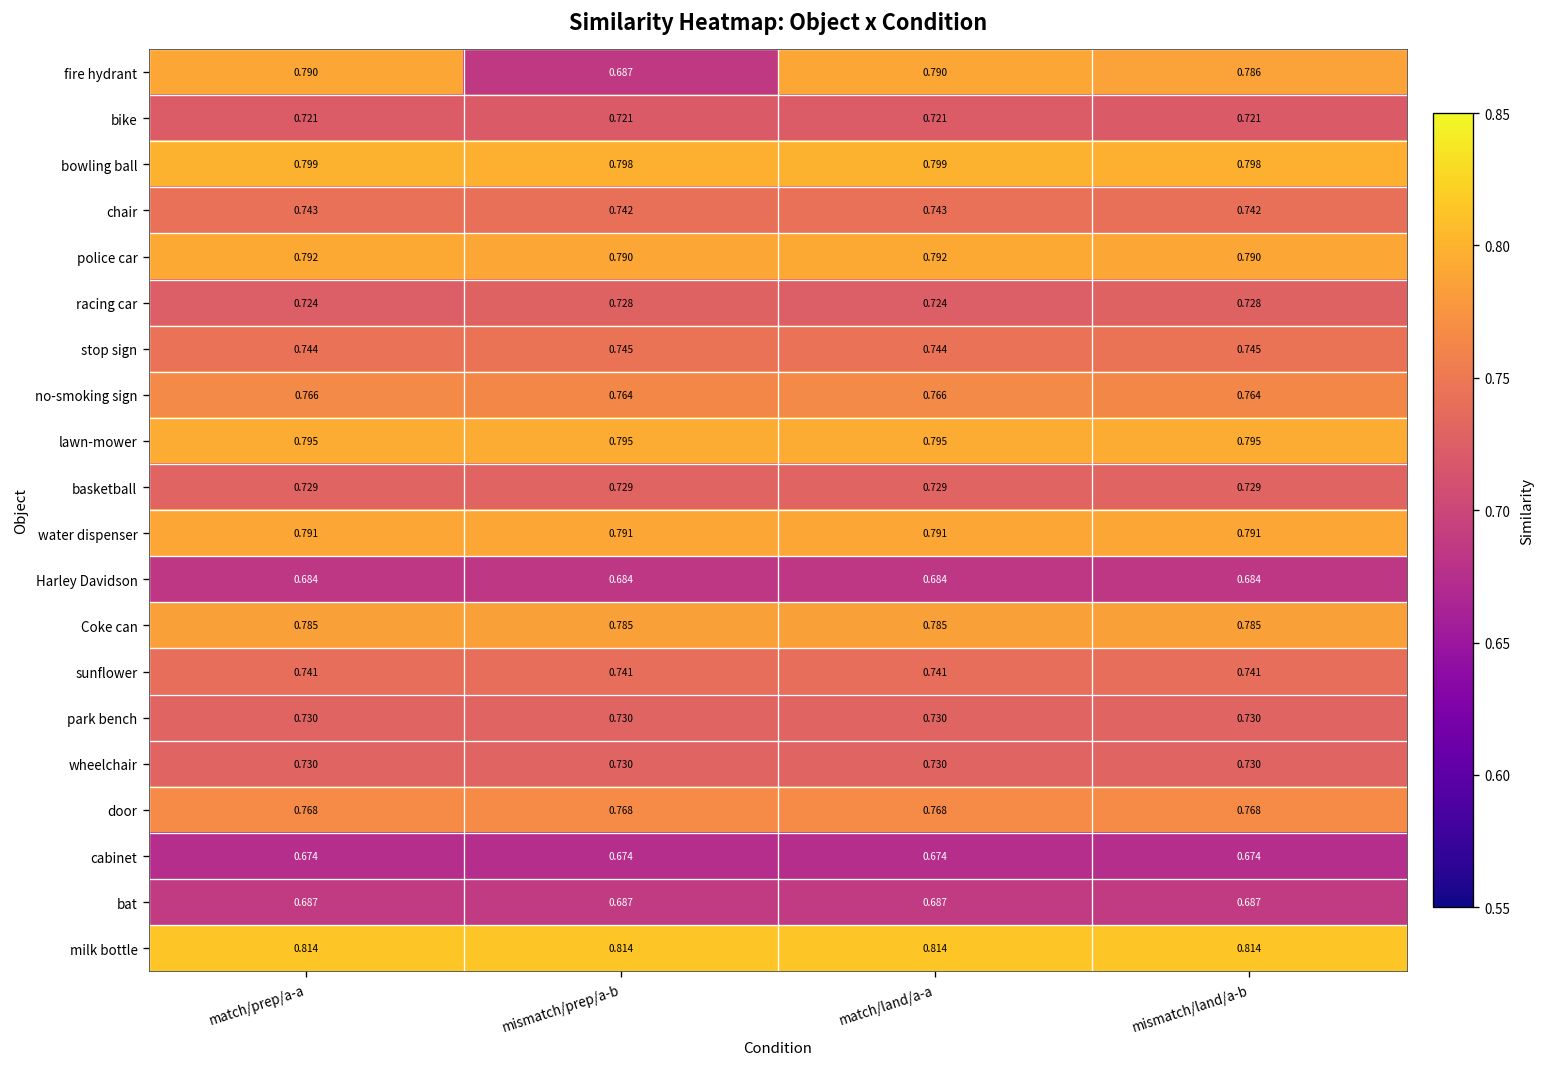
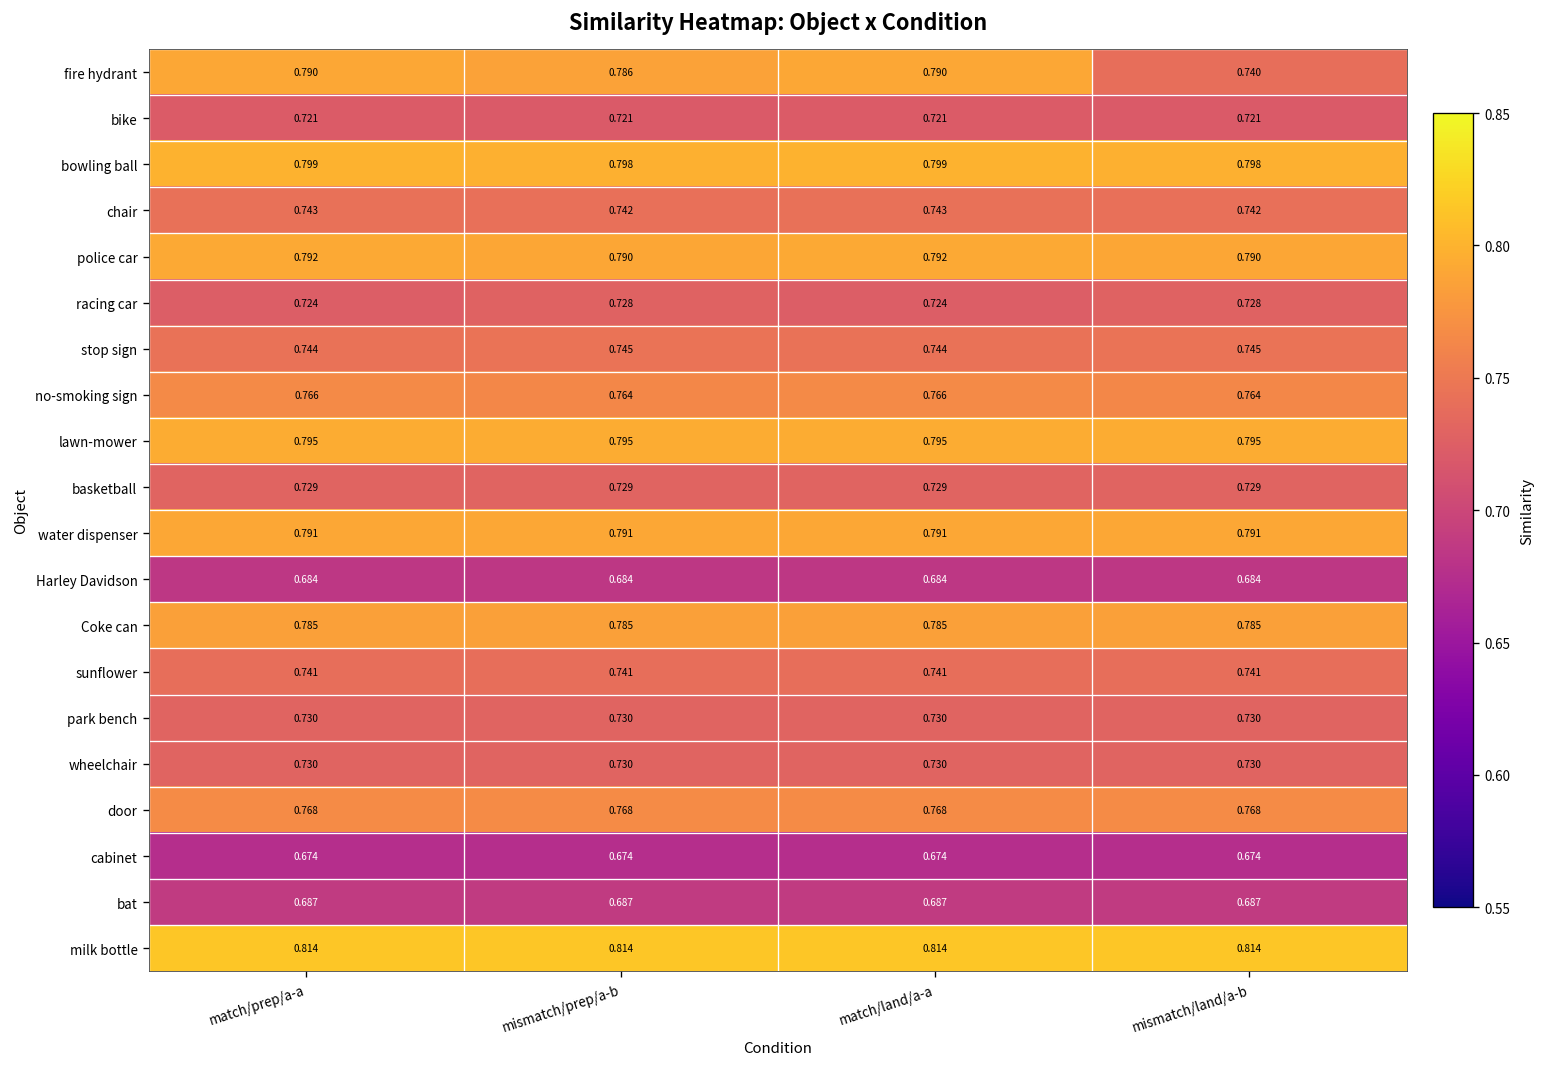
fire hydrant, mismatch/prep/a-b: 0.687 -> 0.786
fire hydrant, mismatch/land/a-b: 0.786 -> 0.740
